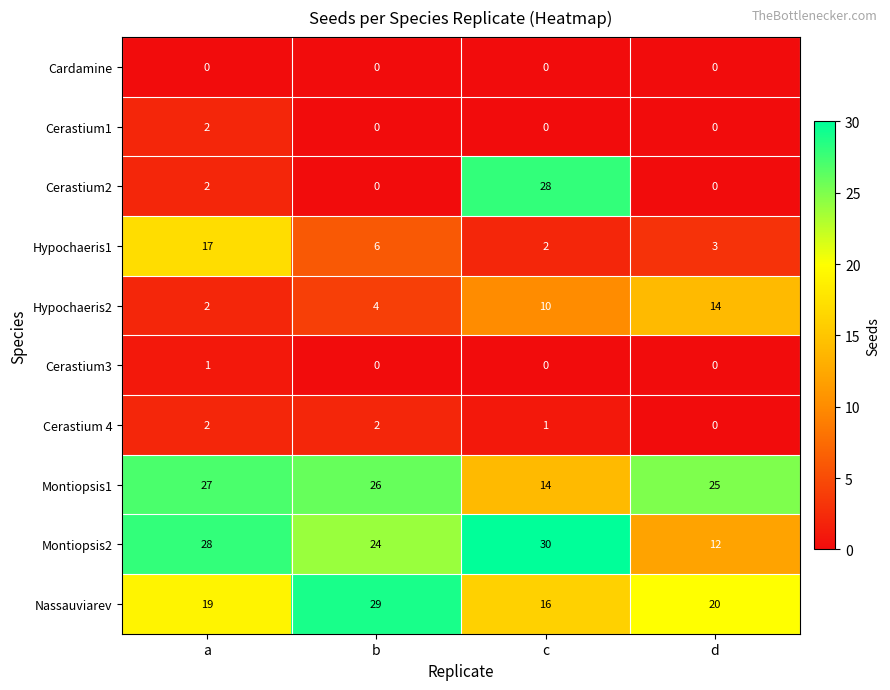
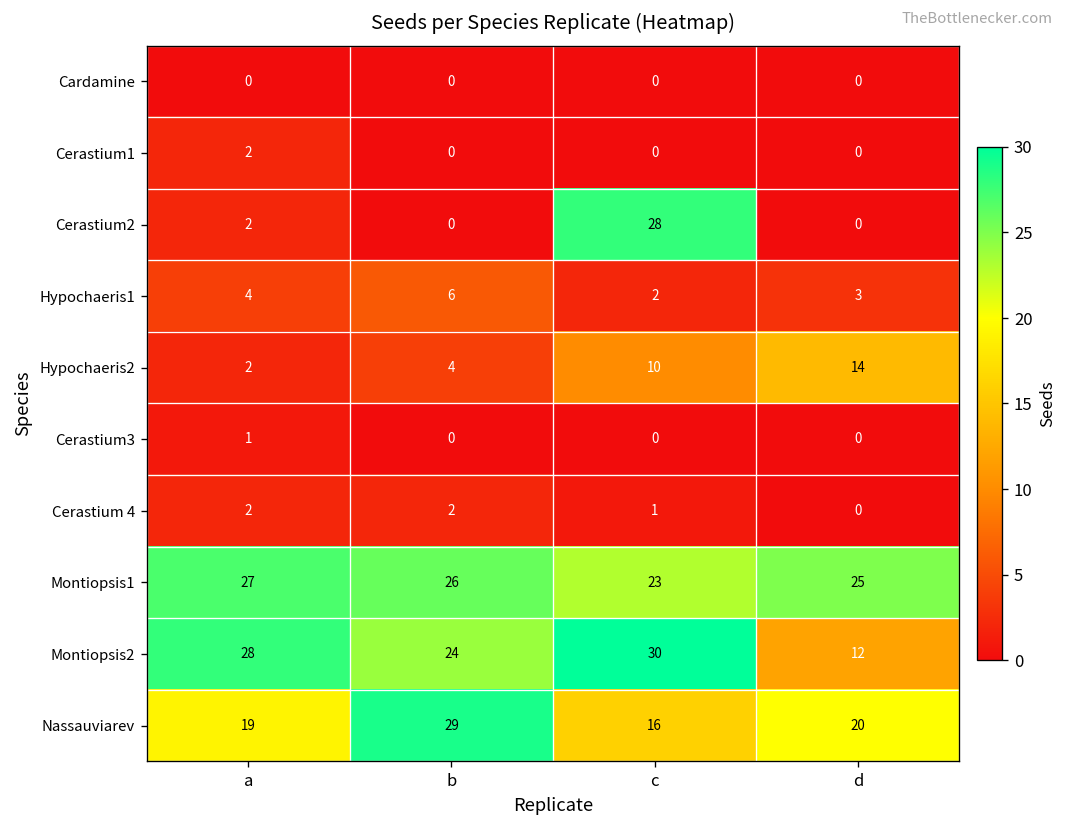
Hypochaeris1, a: 17 -> 4
Montiopsis1, c: 14 -> 23
